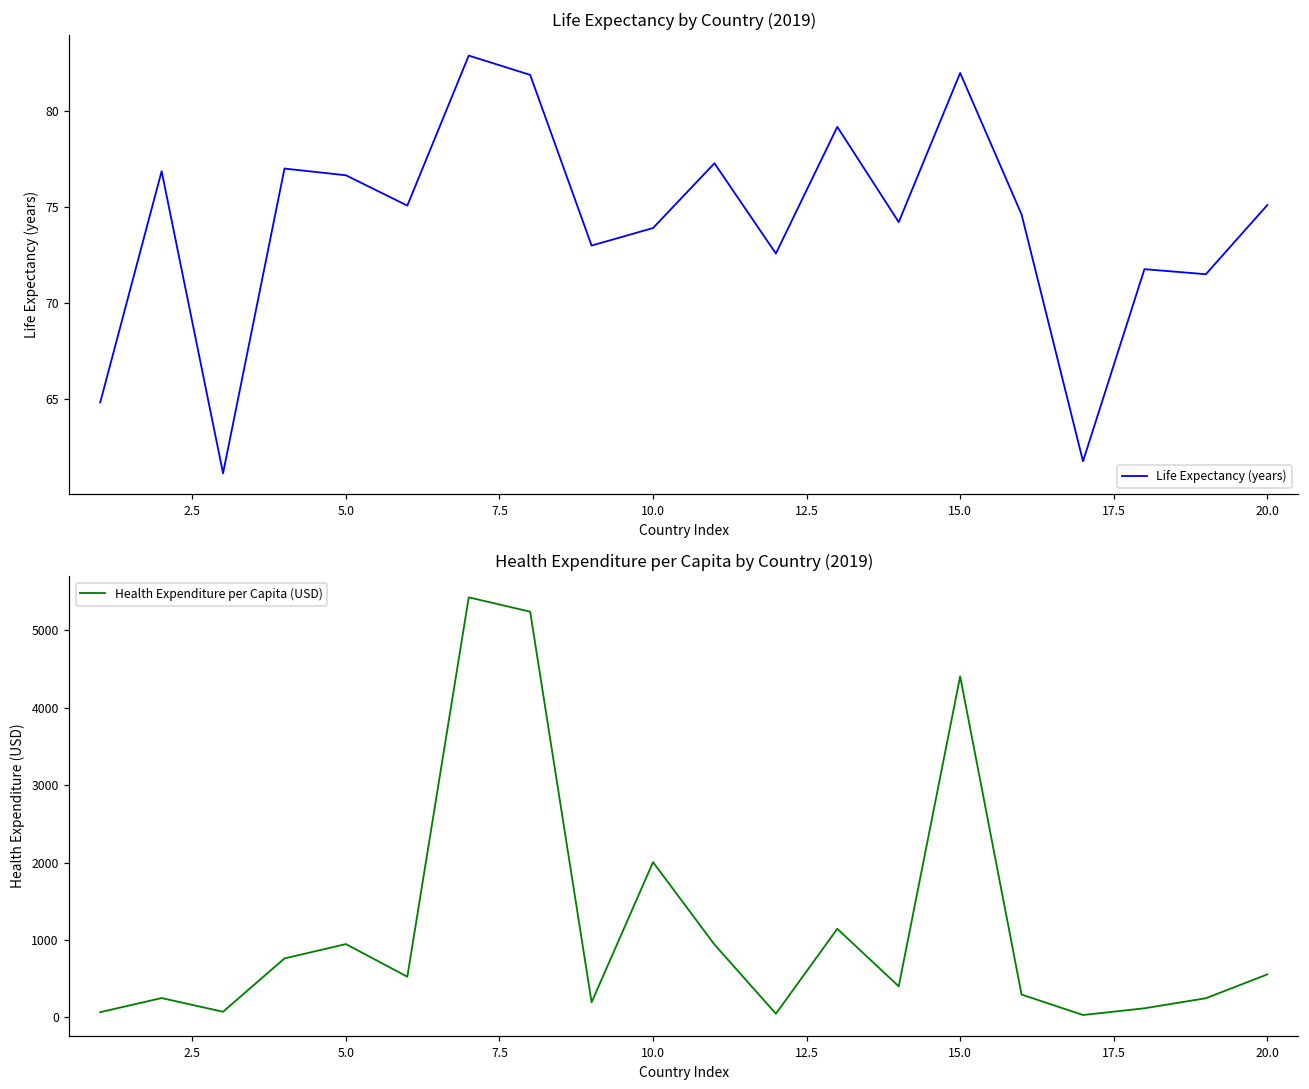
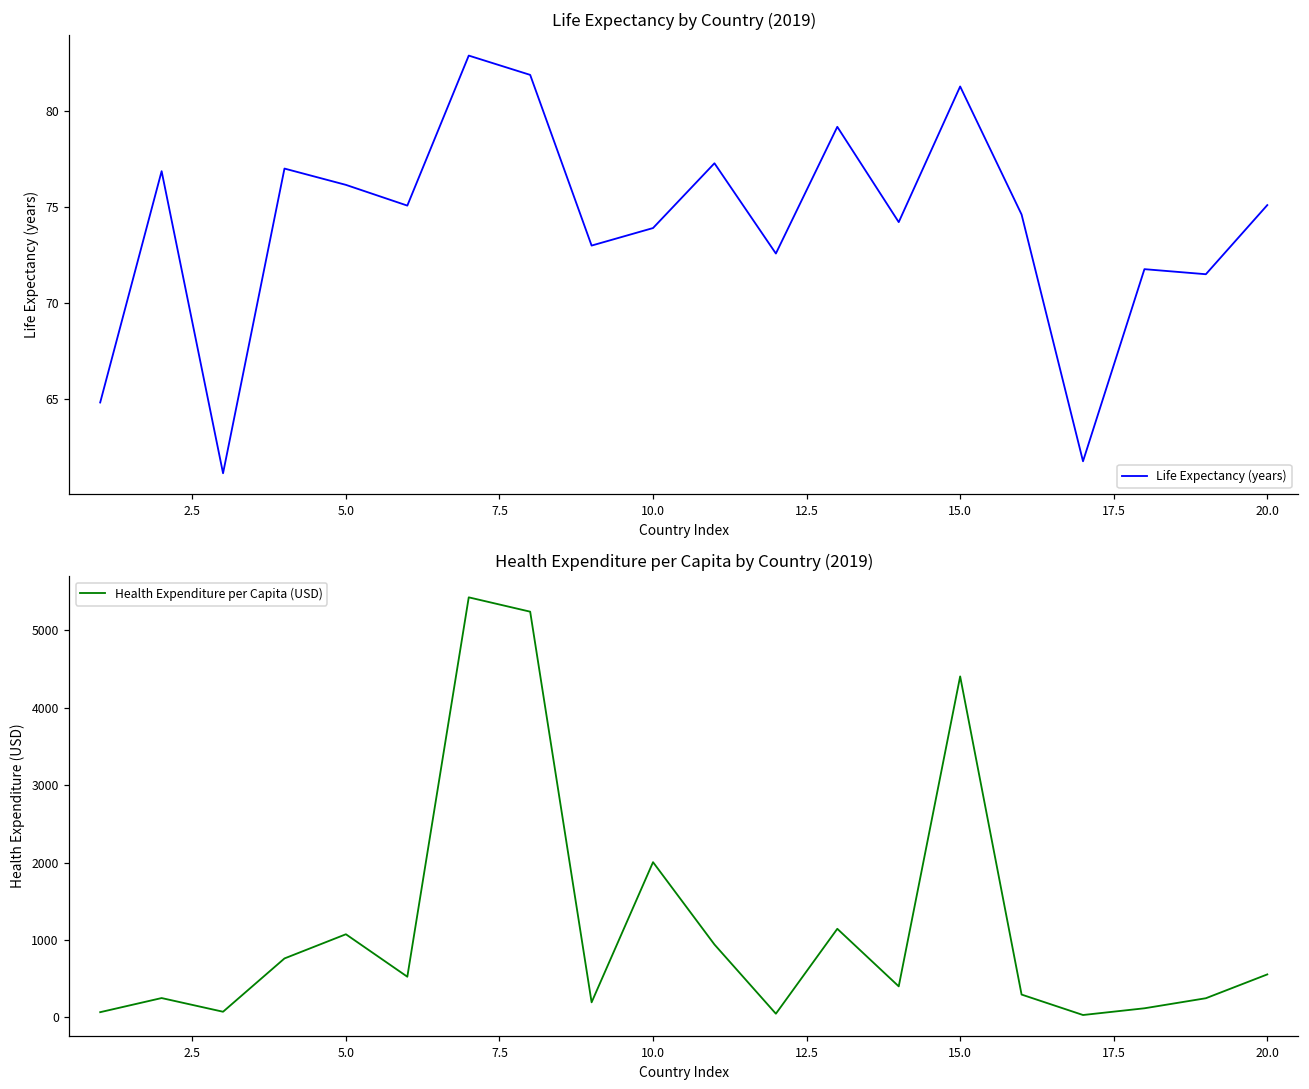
Life Expectancy by Country (2019), 5.0: 76.7 -> 76.2
Life Expectancy by Country (2019), 15.0: 82.0 -> 81.3
Health Expenditure per Capita by Country (2019), 5.0: 900 -> 1100
